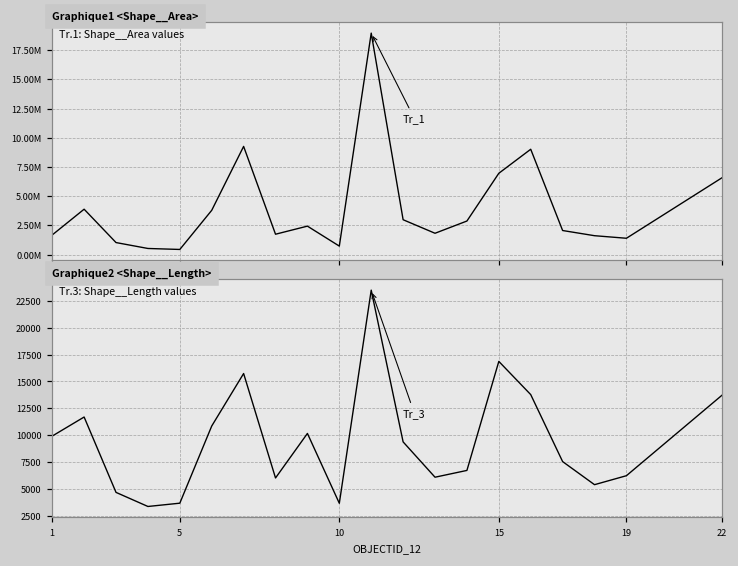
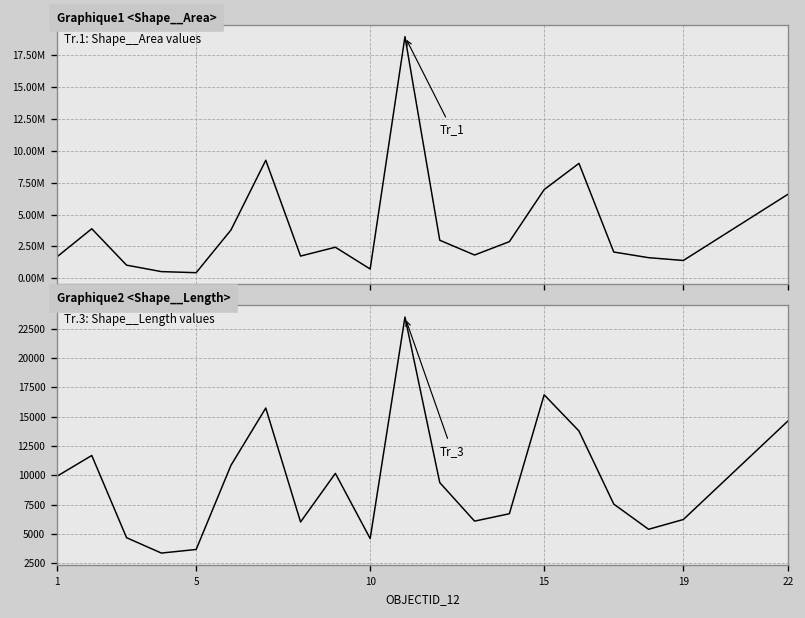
Graphique2 <Shape__Length>, 10: 4000 -> 5000
Graphique2 <Shape__Length>, 22: 14000 -> 15000
